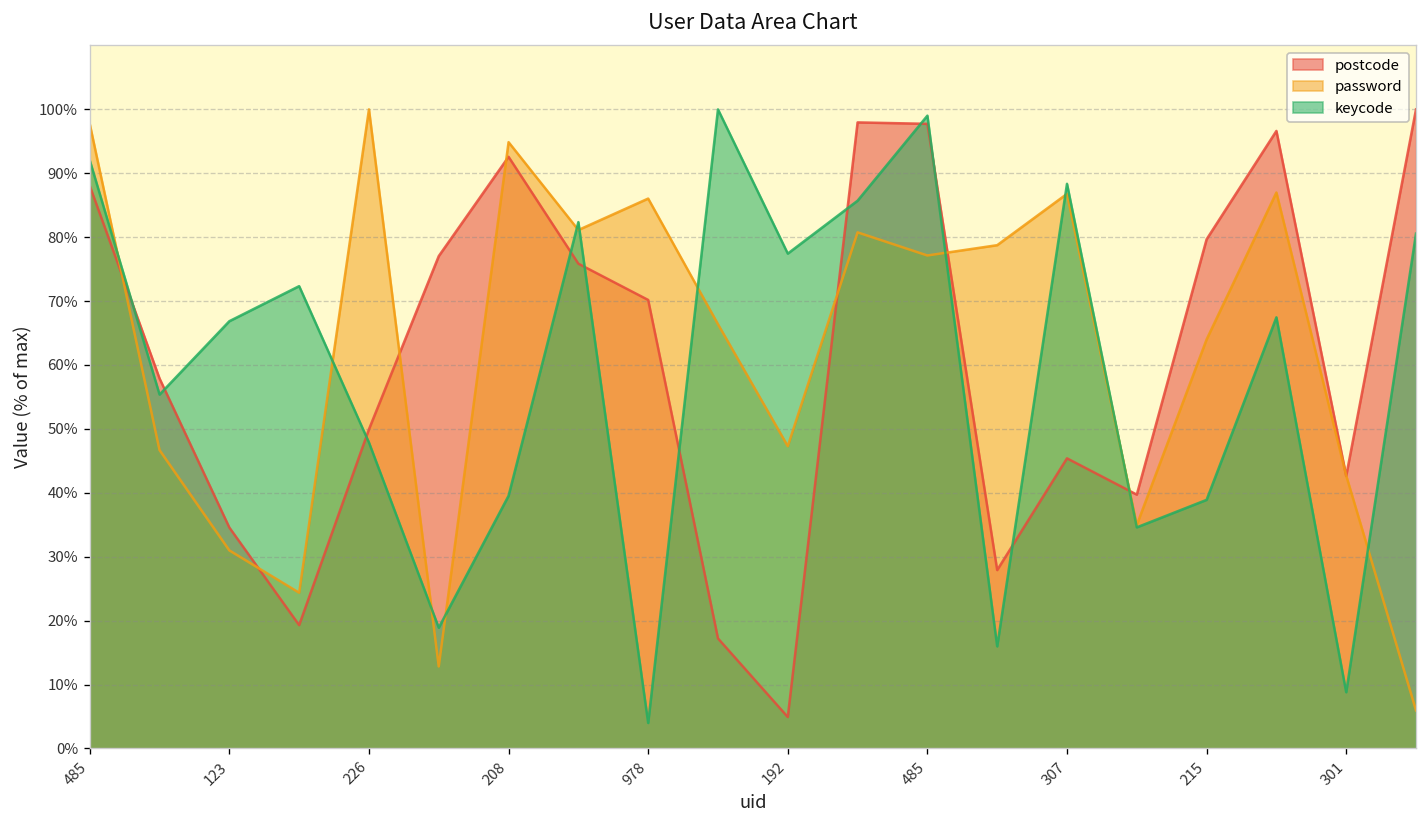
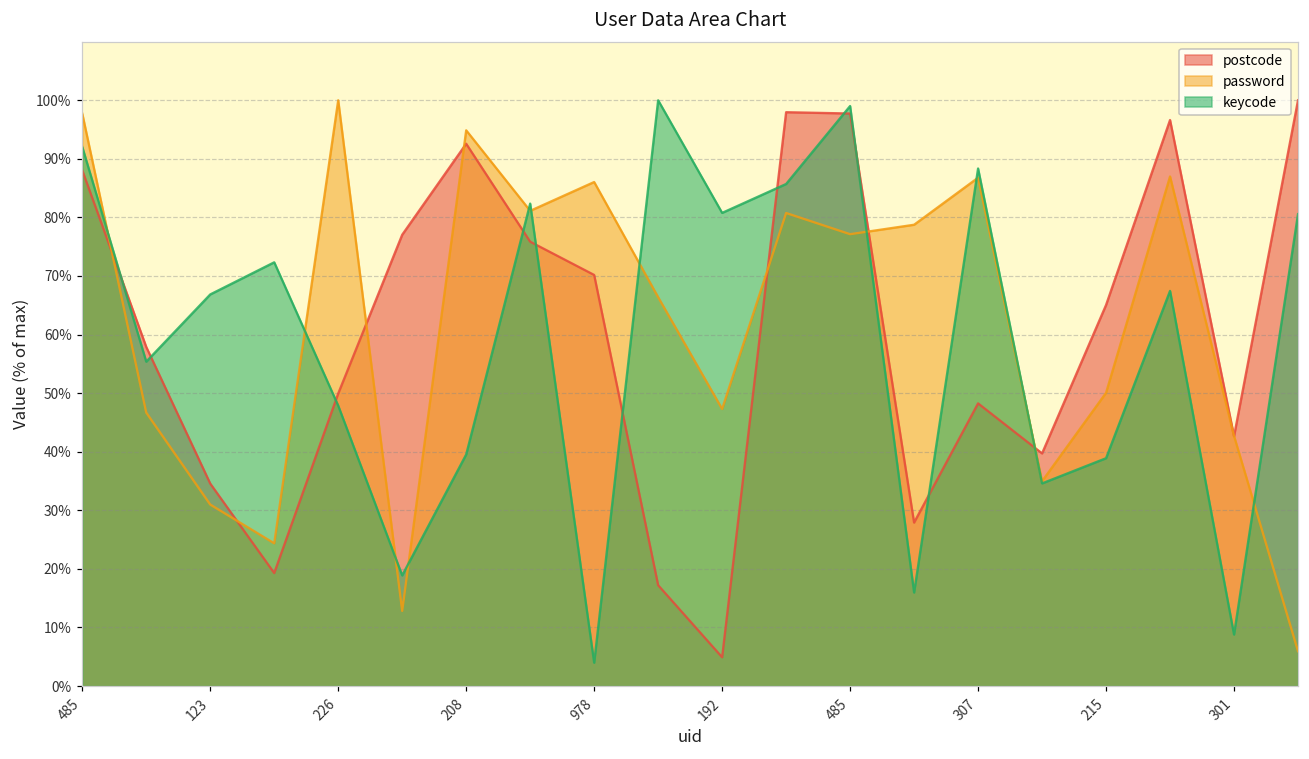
keycode, 192: 77% -> 81%
postcode, 307: 45% -> 48%
postcode, 215: 80% -> 65%
password, 215: 64% -> 50%
